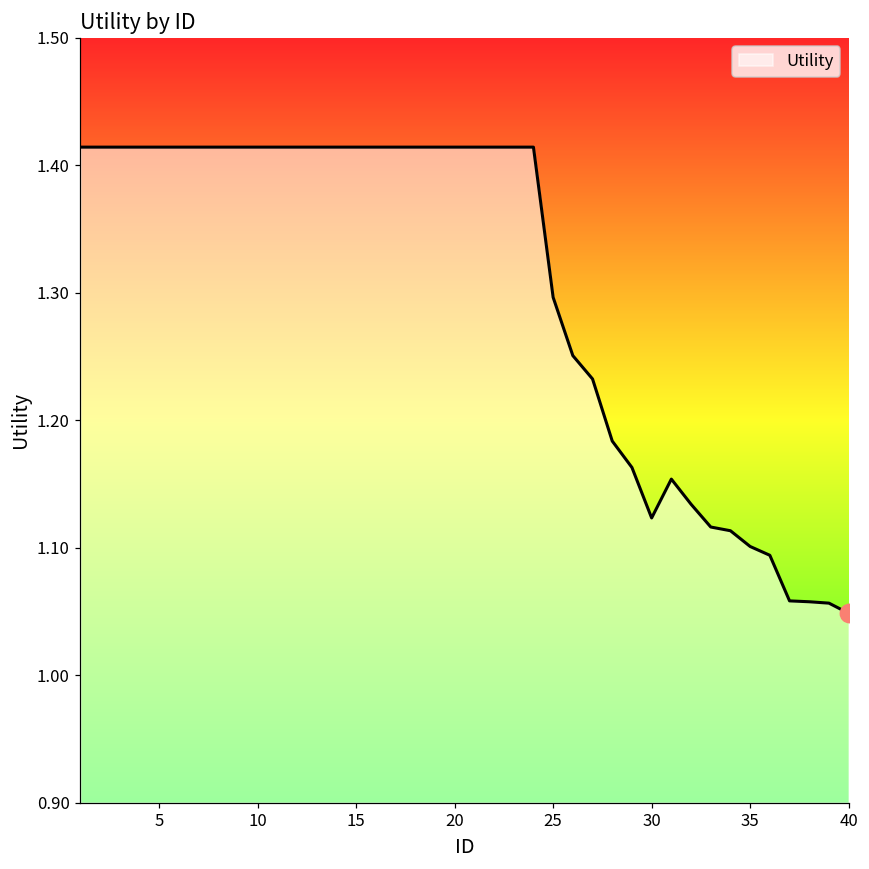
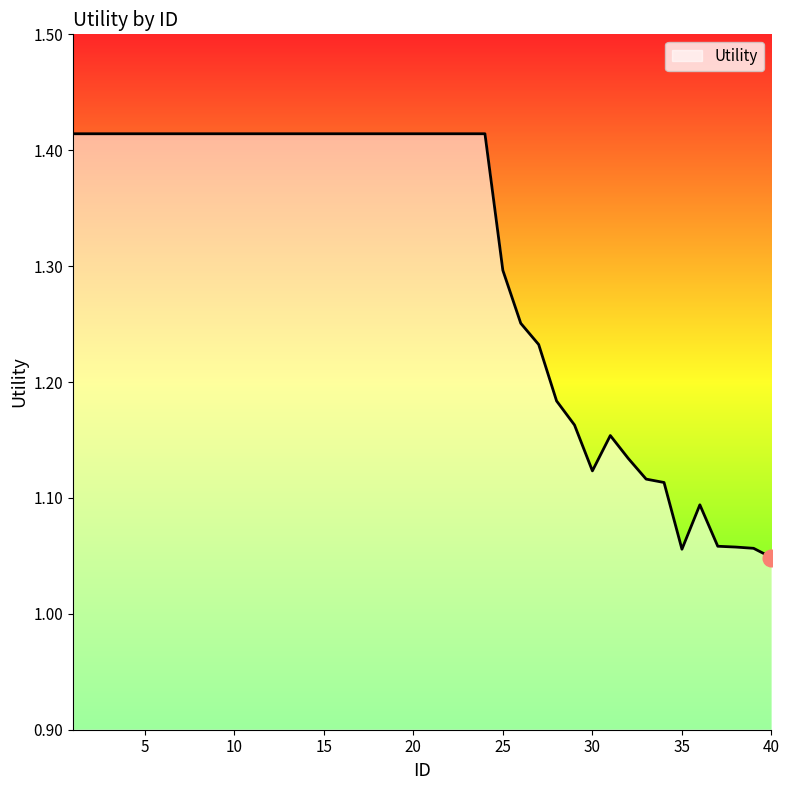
Utility, 35: 1.101 -> 1.056
